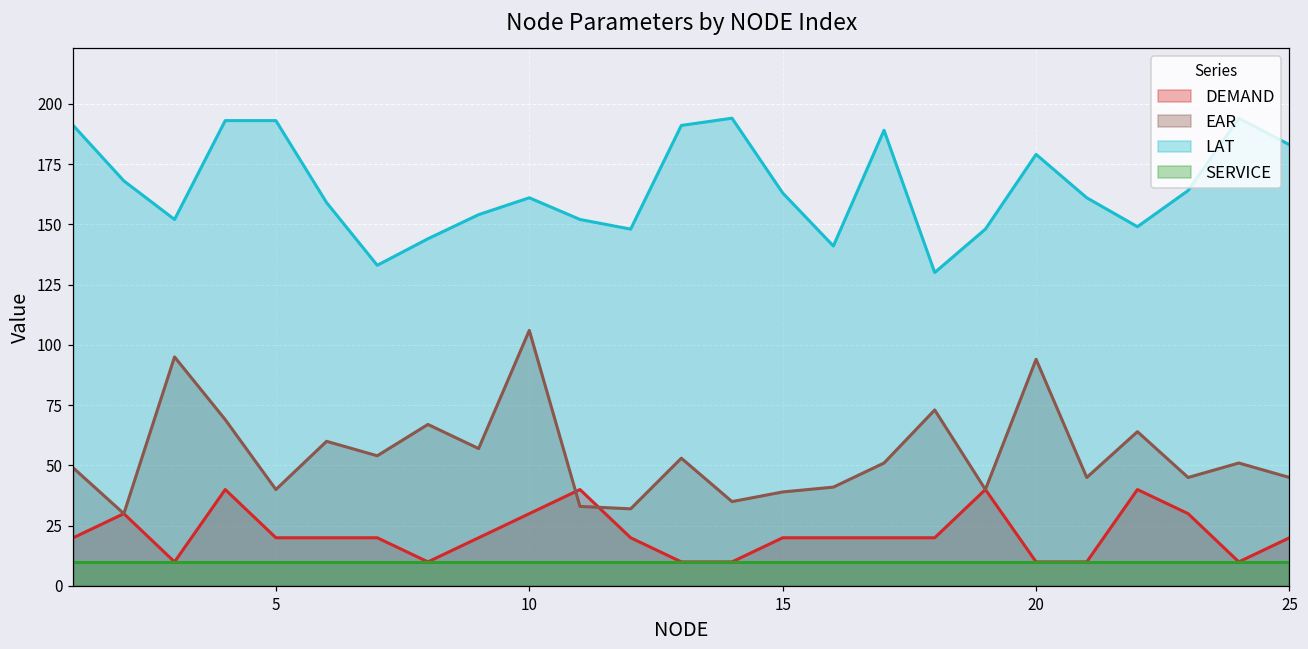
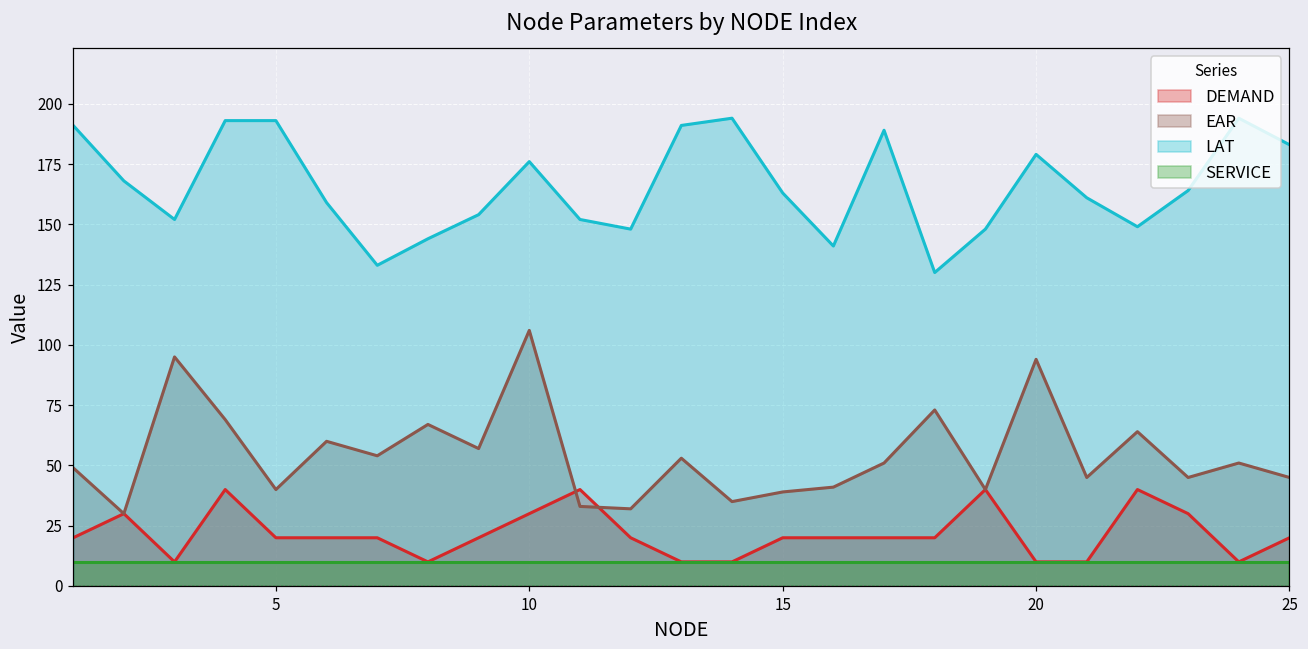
LAT, 10: 161 -> 176
